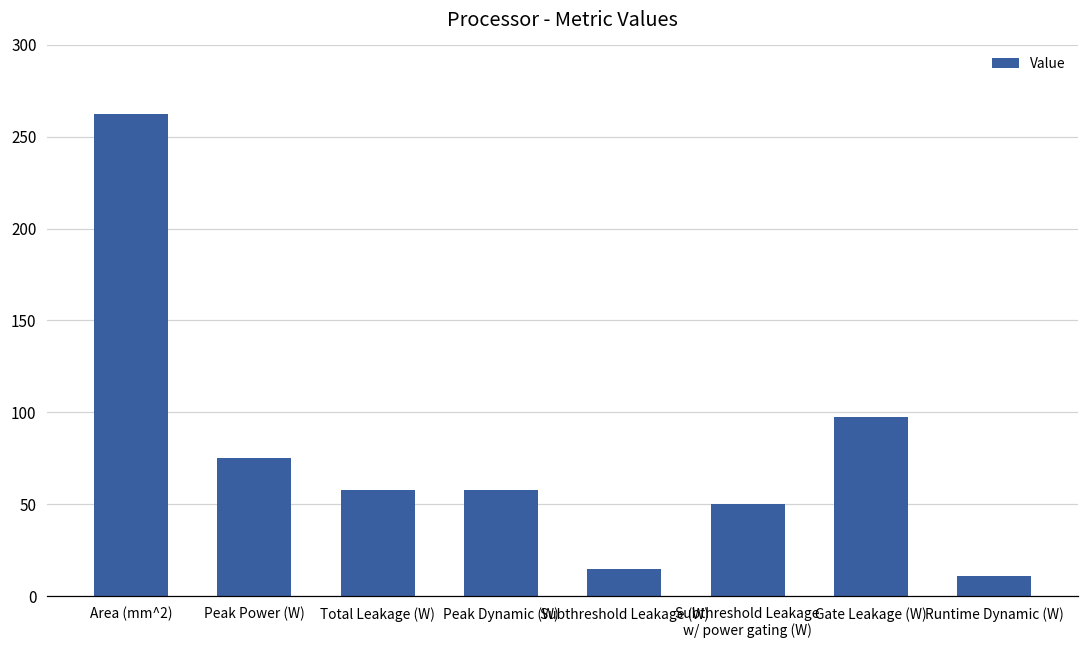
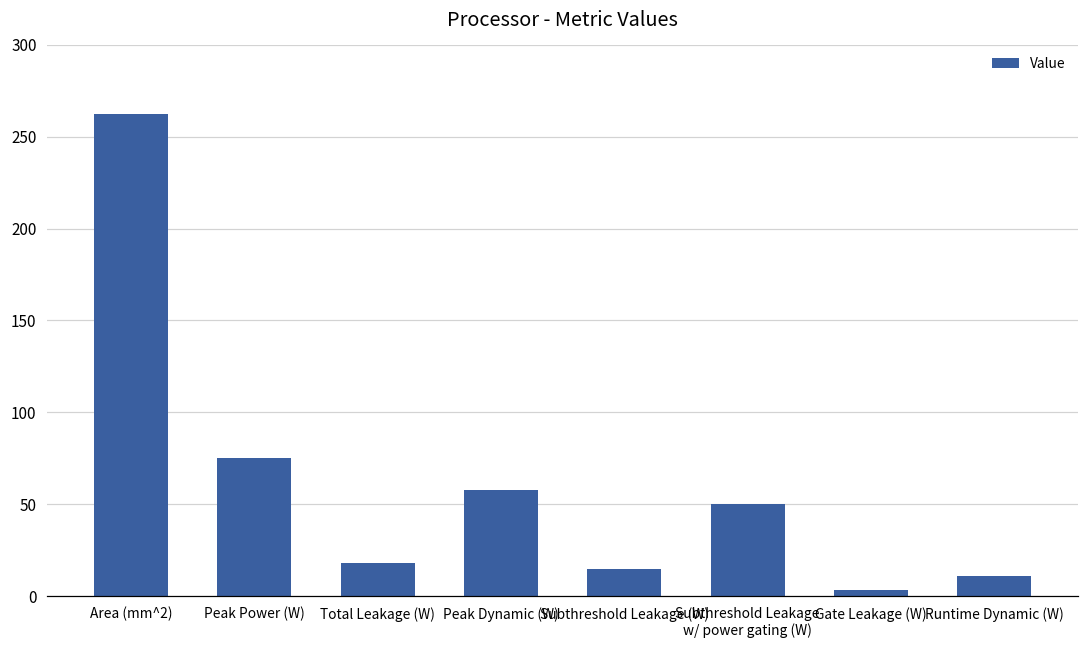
Total Leakage (W): 58 -> 18
Gate Leakage (W): 97 -> 3
